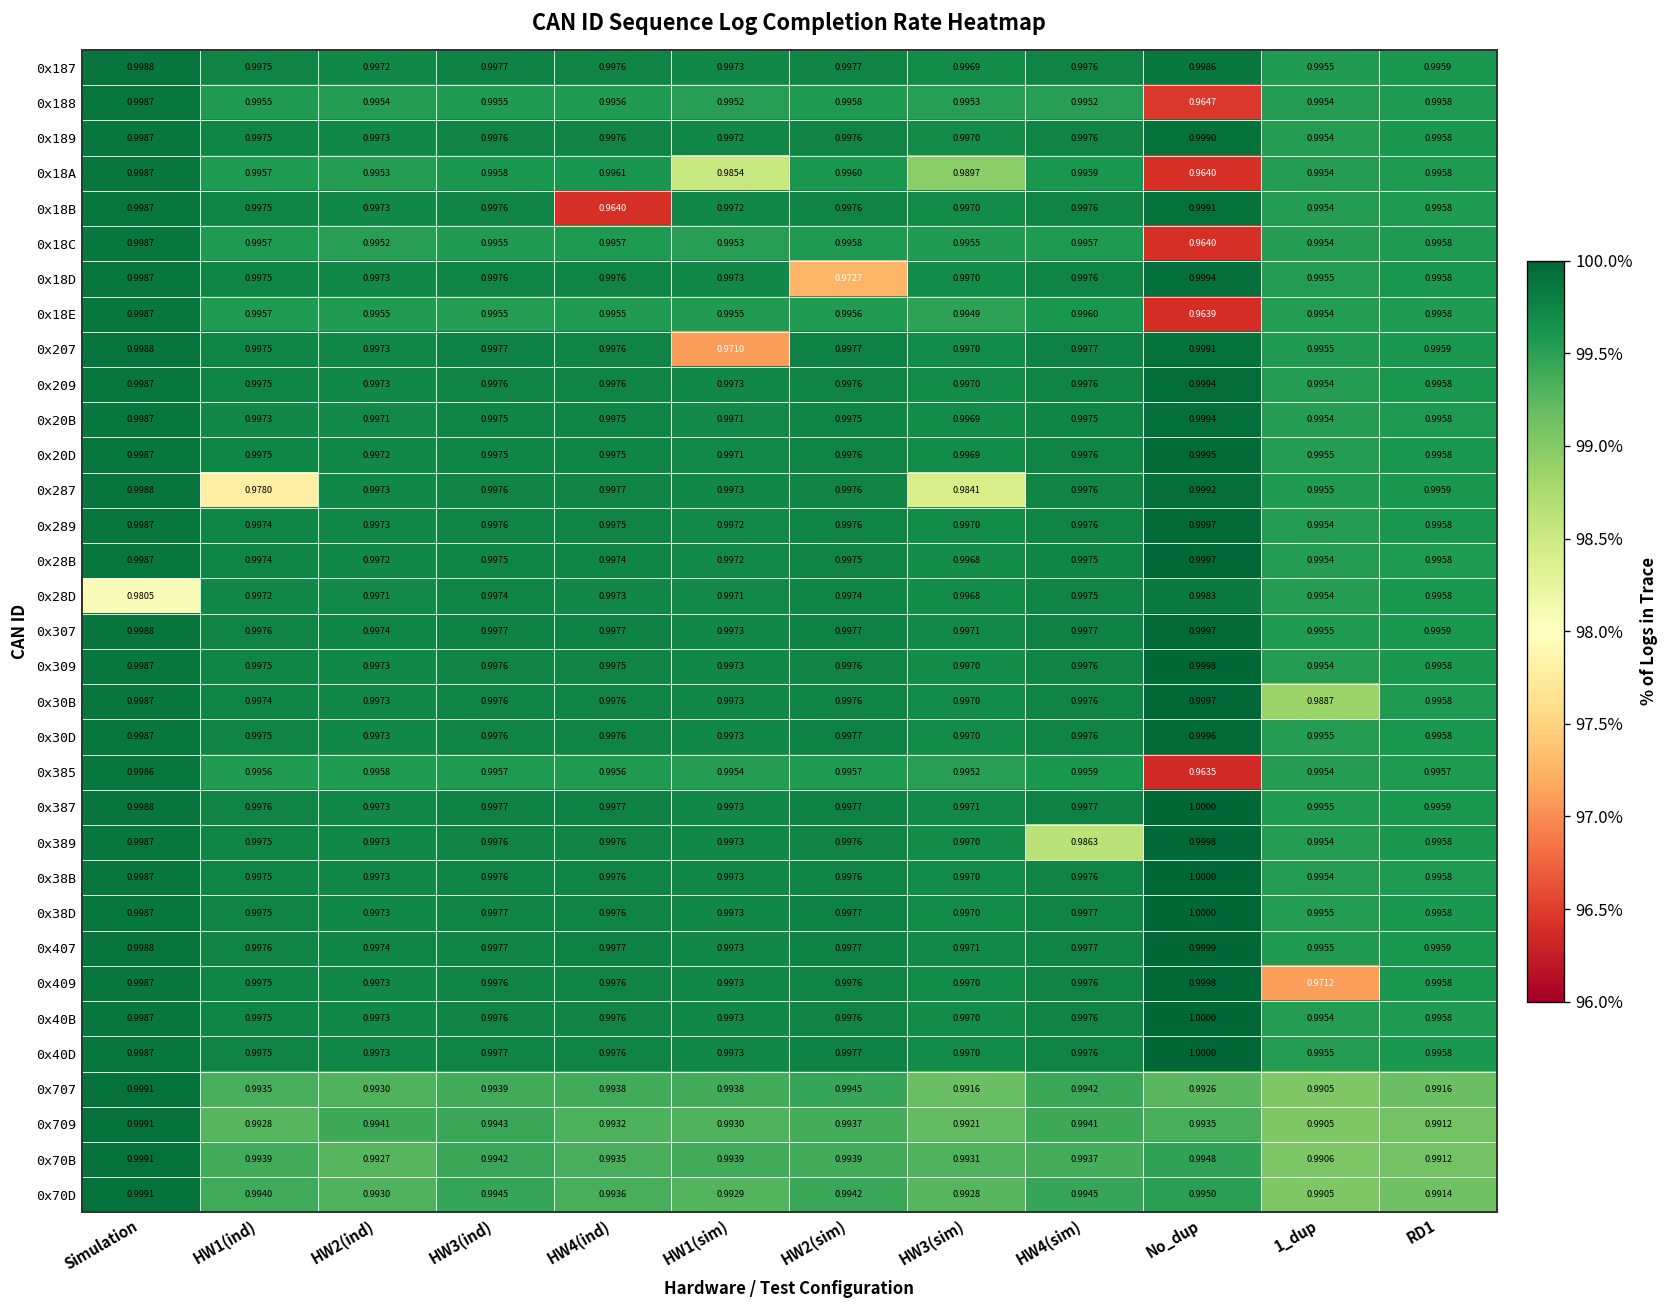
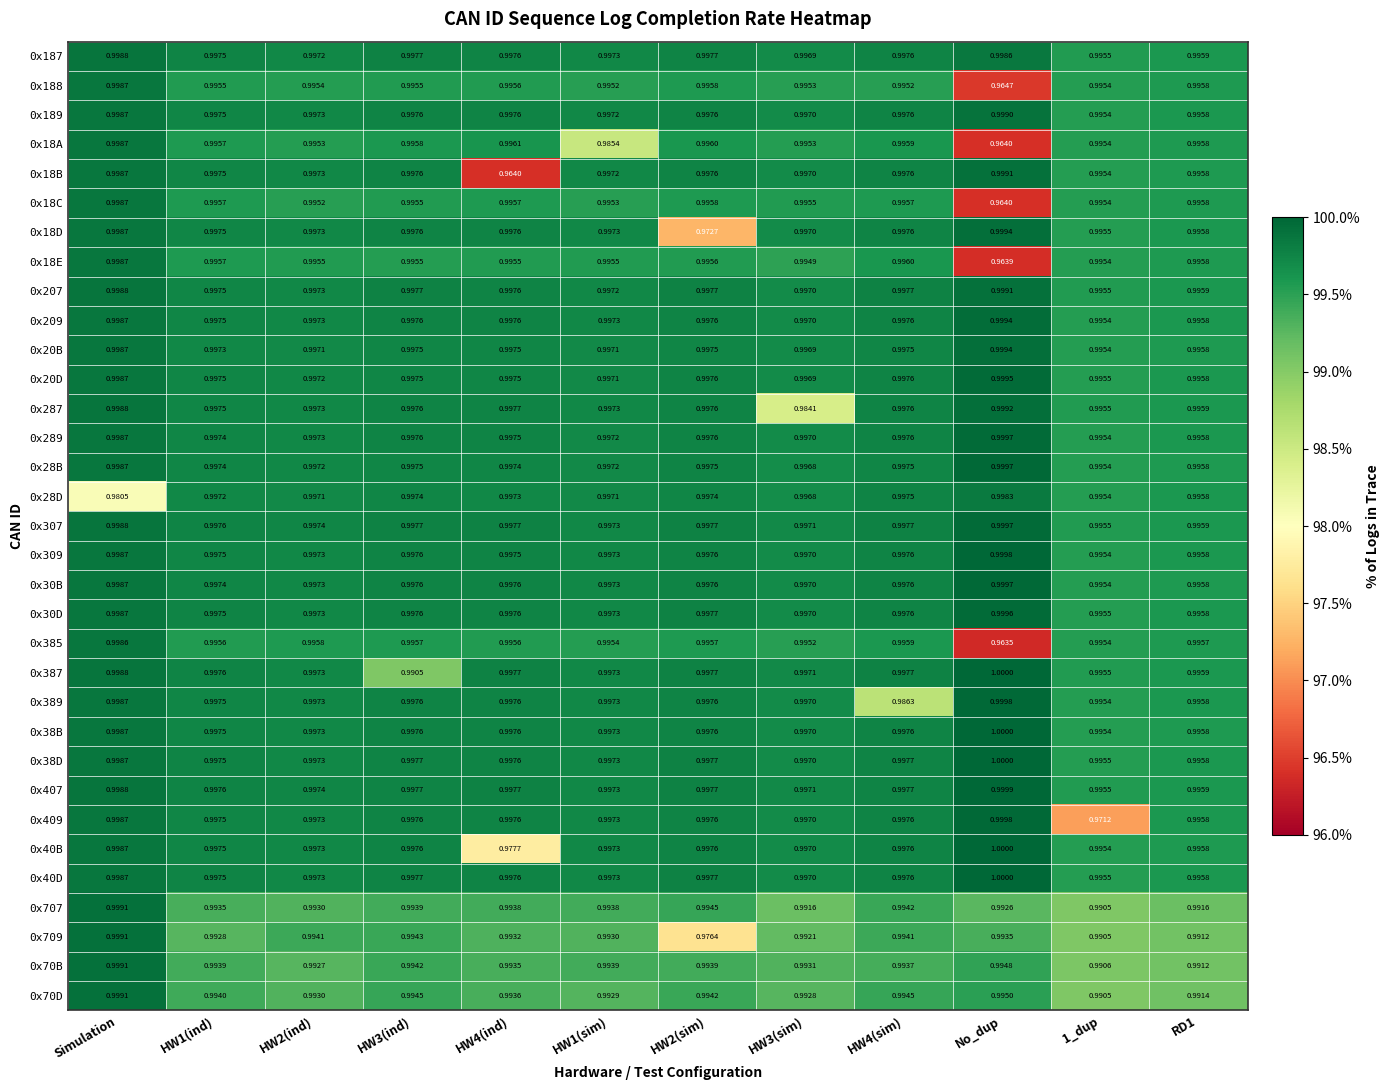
0x18A, HW3(sim): 0.9897 -> 0.9953
0x207, HW1(sim): 0.9710 -> 0.9972
0x287, HW1(ind): 0.9780 -> 0.9975
0x30B, 1_dup: 0.9887 -> 0.9954
0x387, HW3(ind): 0.9977 -> 0.9905
0x40B, HW4(ind): 0.9976 -> 0.9777
0x709, HW2(sim): 0.9937 -> 0.9764
